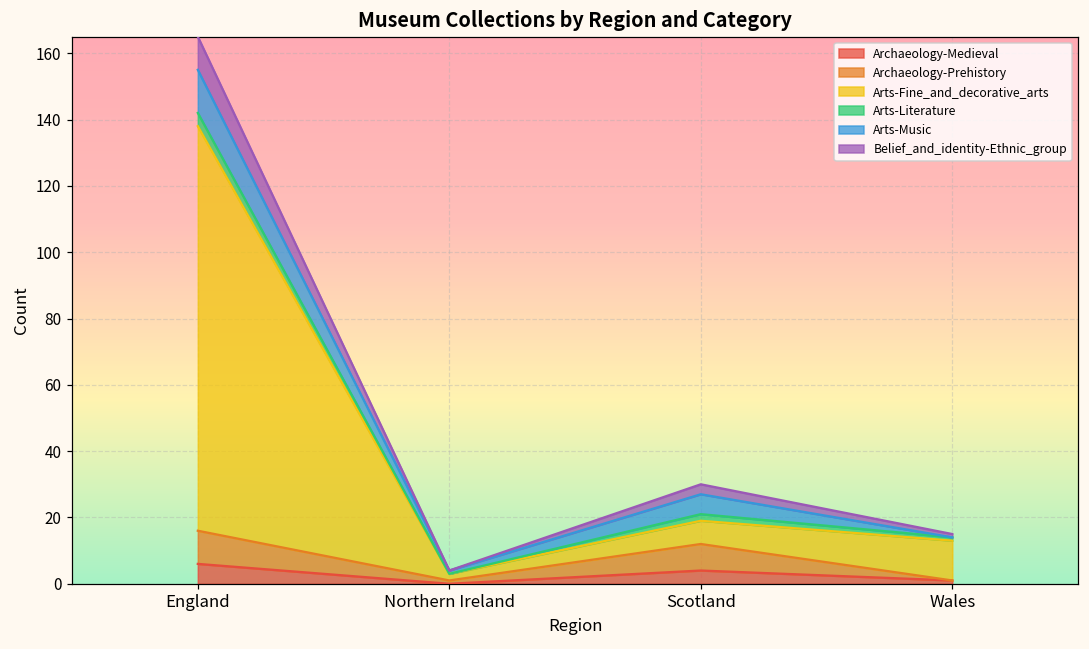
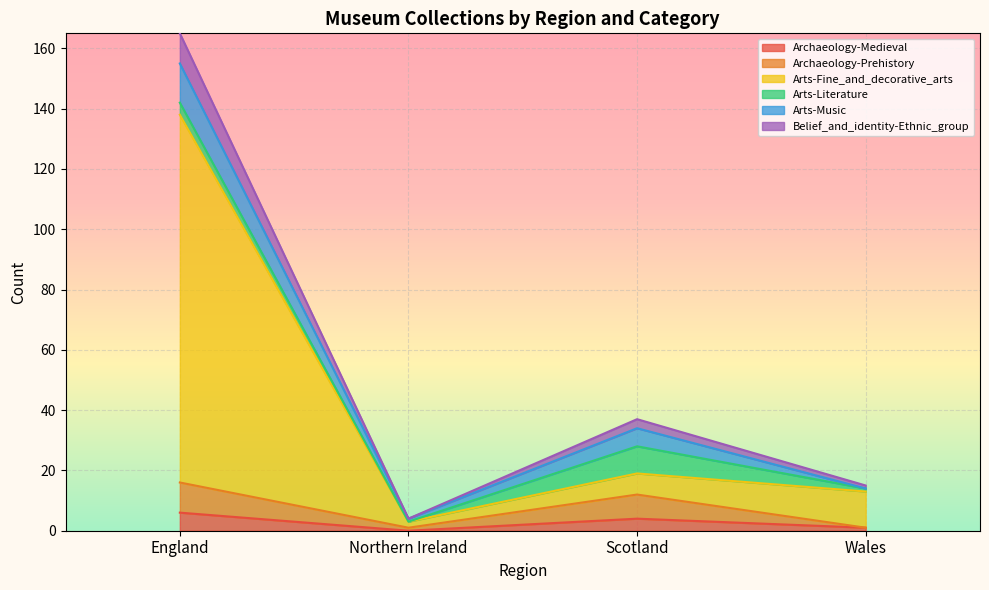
Arts-Literature, Scotland: 2 -> 9
